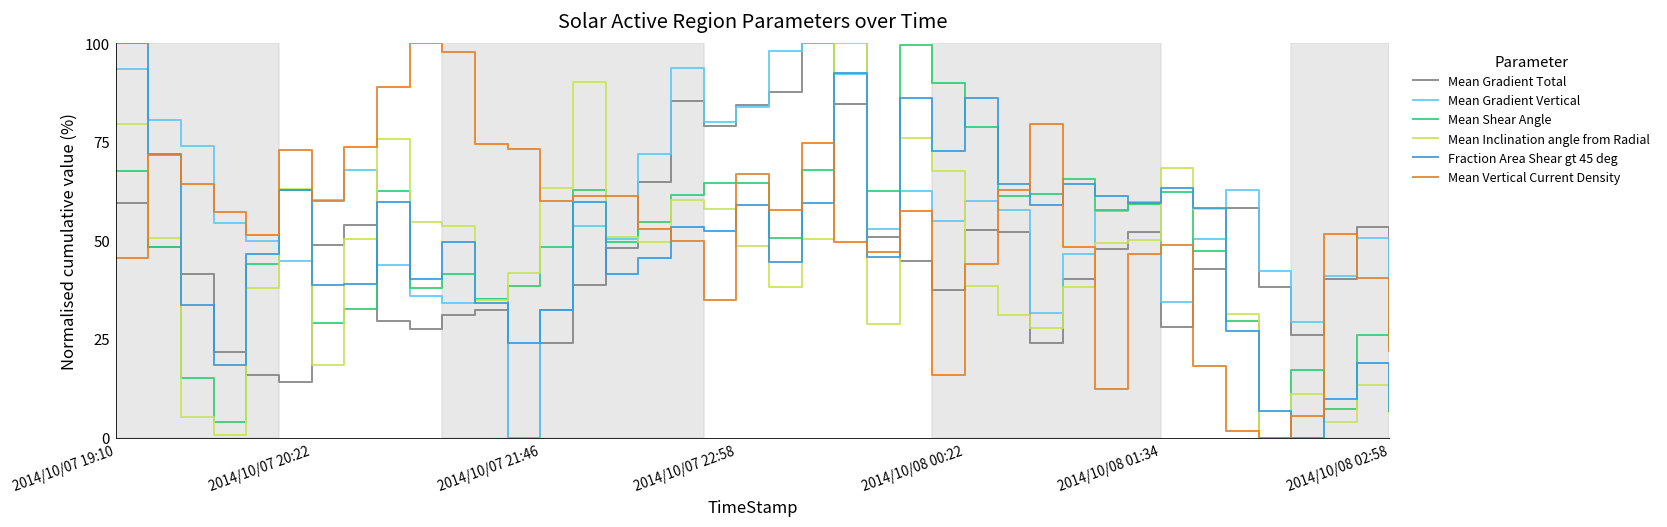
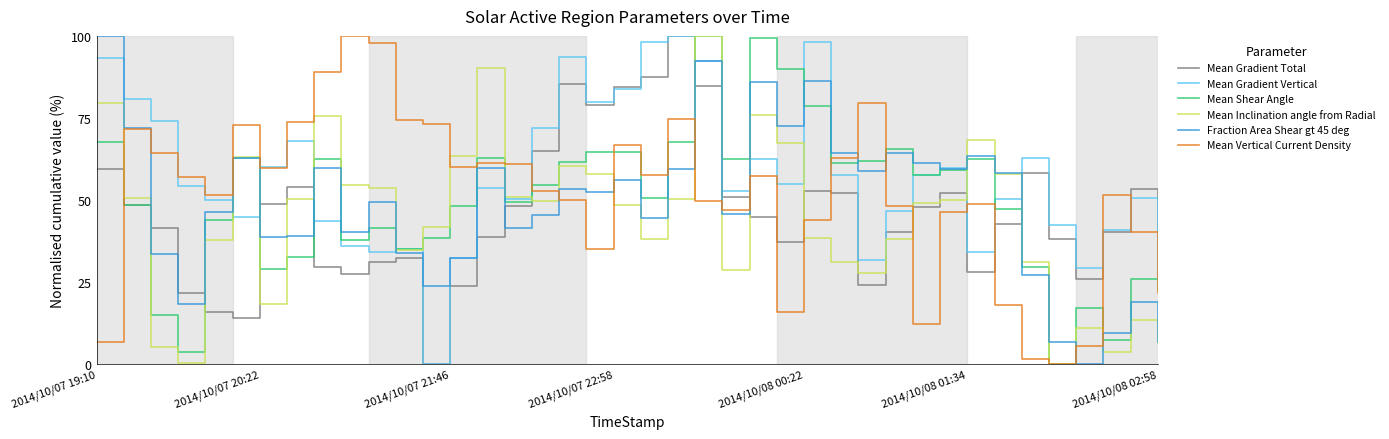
Mean Vertical Current Density, 2014/10/07 19:10: 46 -> 7
Fraction Area Shear gt 45 deg, 2014/10/07 22:58: 59 -> 56
Mean Gradient Vertical, 2014/10/08 00:22: 60 -> 98
